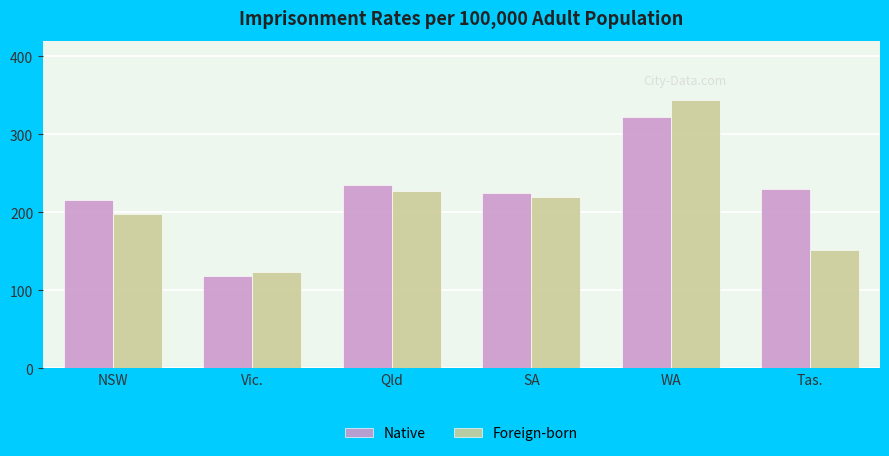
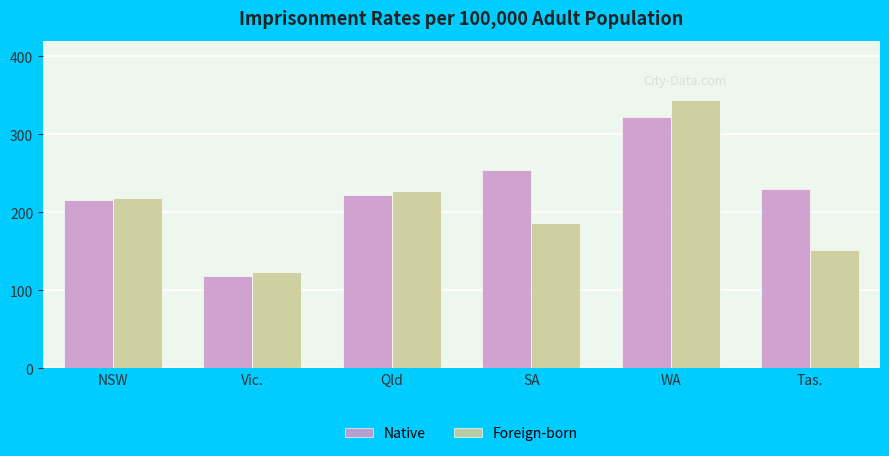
Foreign-born, NSW: 200 -> 220
Native, Qld: 230 -> 220
Native, SA: 220 -> 250
Foreign-born, SA: 220 -> 190
